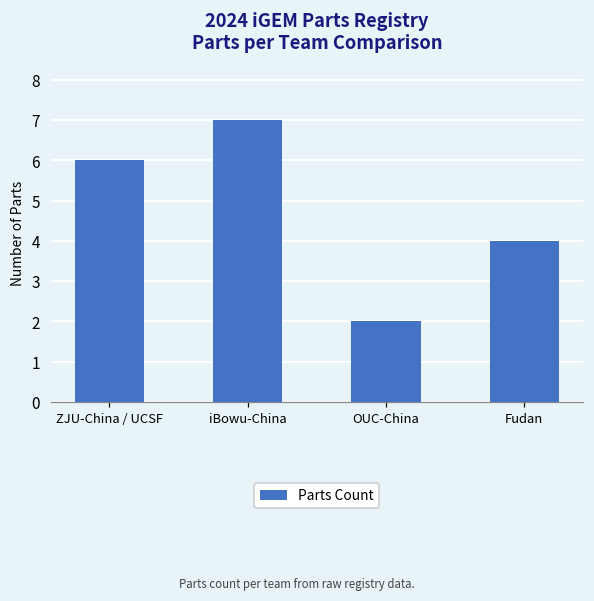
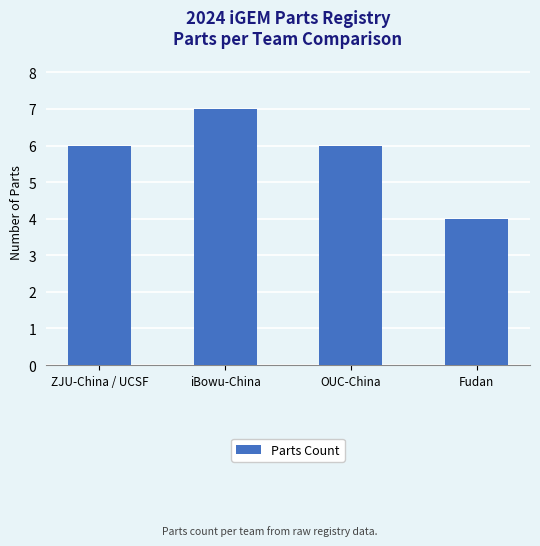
OUC-China: 2 -> 6
